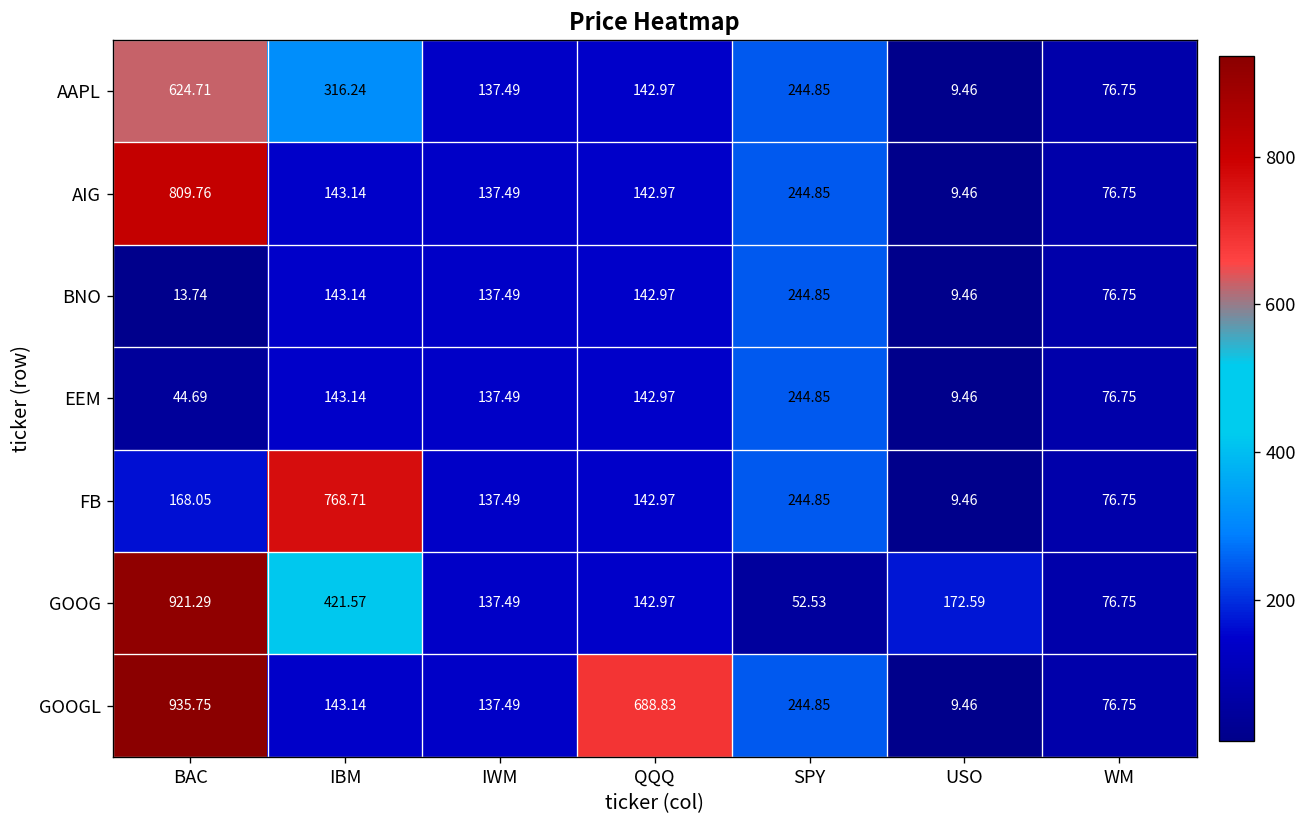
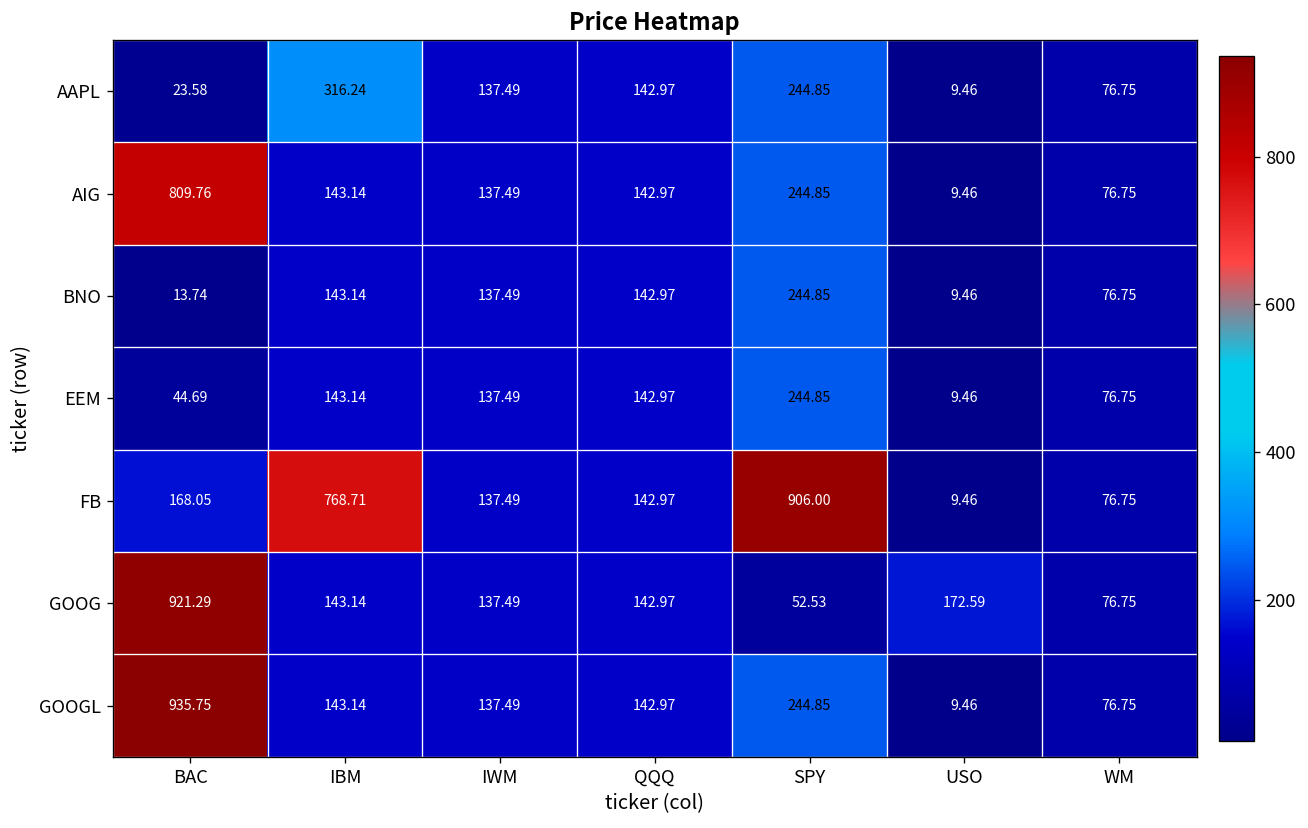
AAPL, BAC: 624.71 -> 23.58
FB, SPY: 244.85 -> 906.00
GOOG, IBM: 421.57 -> 143.14
GOOGL, QQQ: 688.83 -> 142.97
